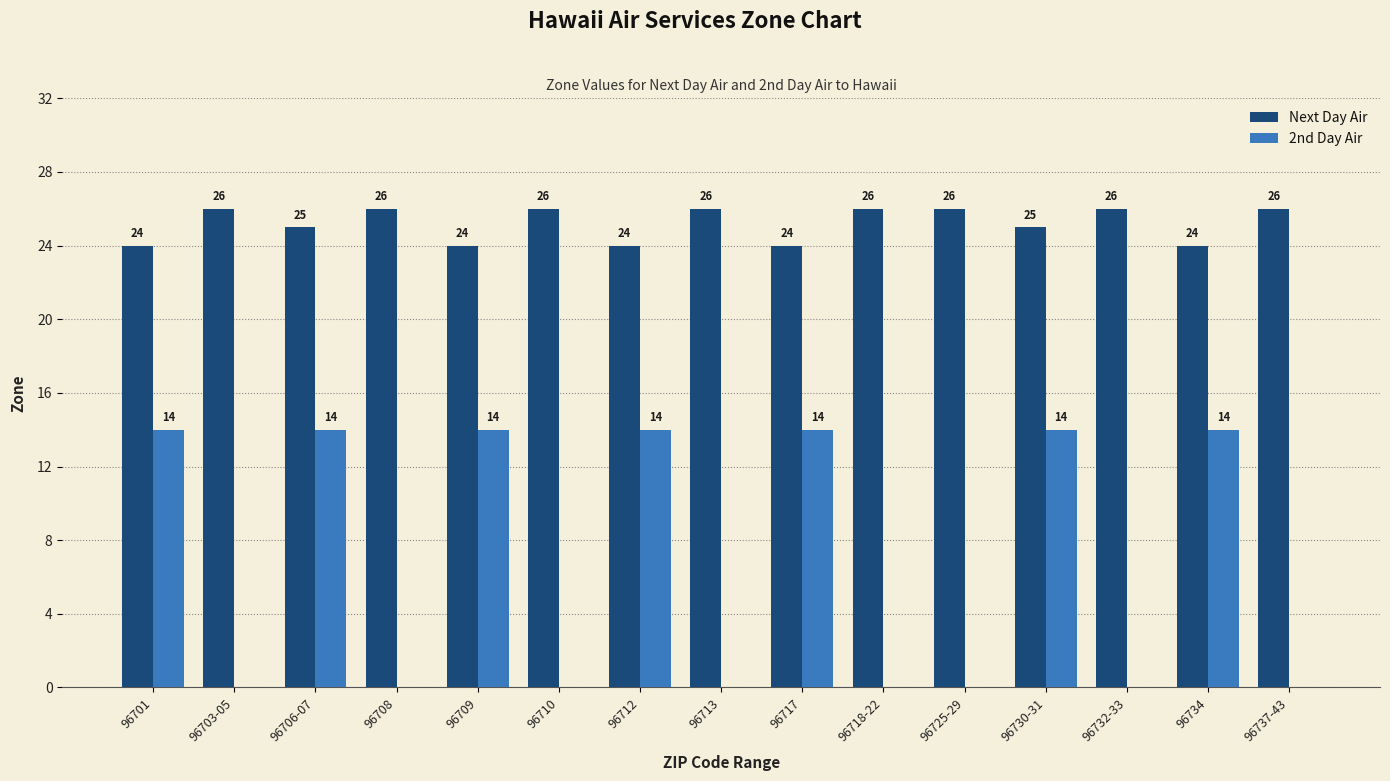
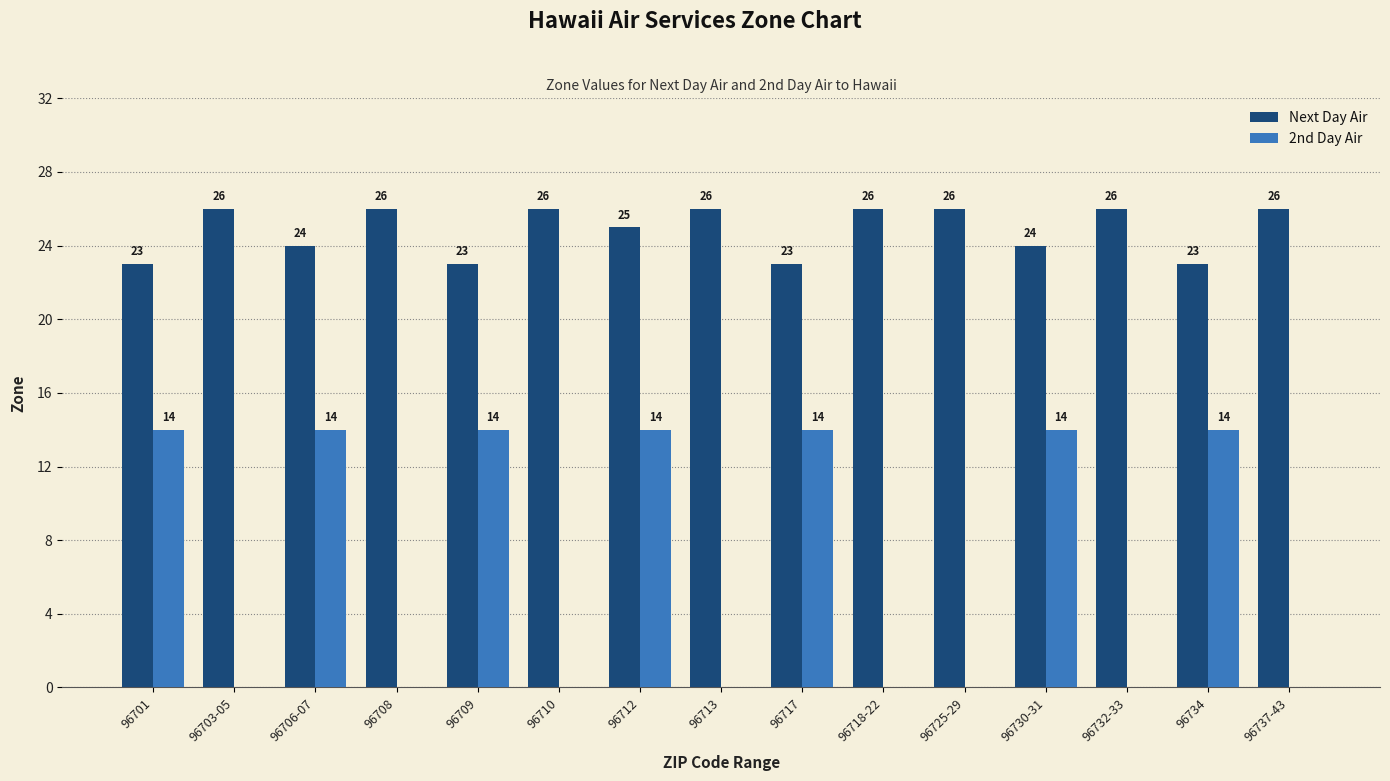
Next Day Air, 96701: 24 -> 23
Next Day Air, 96706-07: 25 -> 24
Next Day Air, 96709: 24 -> 23
Next Day Air, 96712: 24 -> 25
Next Day Air, 96717: 24 -> 23
Next Day Air, 96730-31: 25 -> 24
Next Day Air, 96734: 24 -> 23
